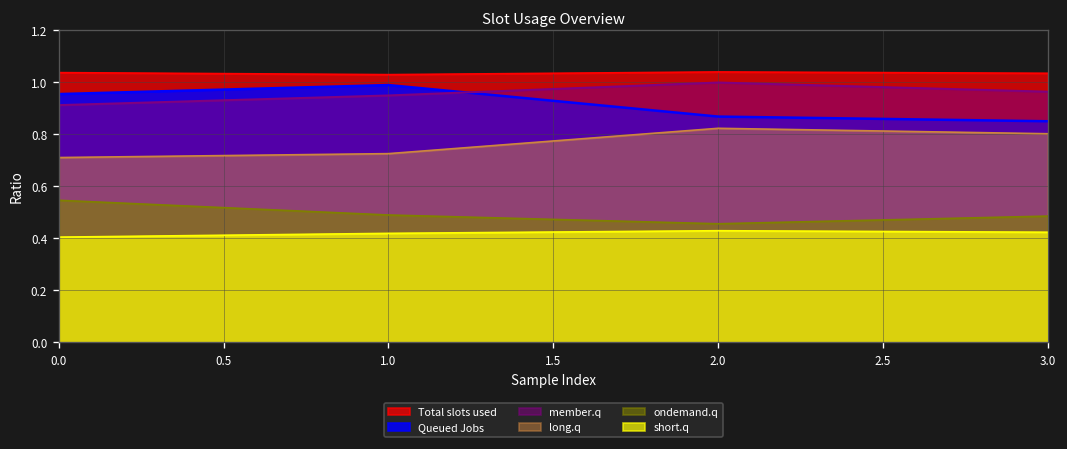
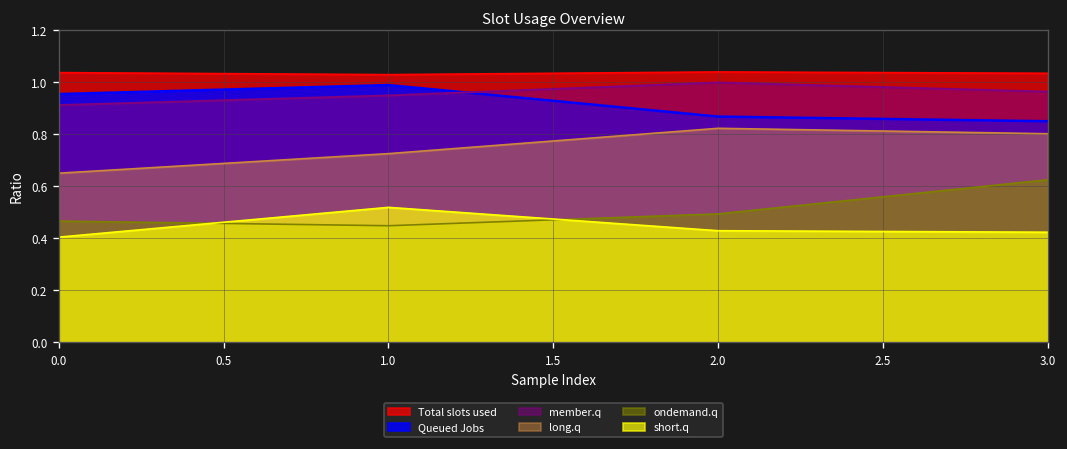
long.q, 0.0: 0.71 -> 0.65
ondemand.q, 0.0: 0.55 -> 0.47
ondemand.q, 1.0: 0.49 -> 0.45
short.q, 1.0: 0.42 -> 0.52
ondemand.q, 2.0: 0.46 -> 0.49
ondemand.q, 3.0: 0.49 -> 0.62
